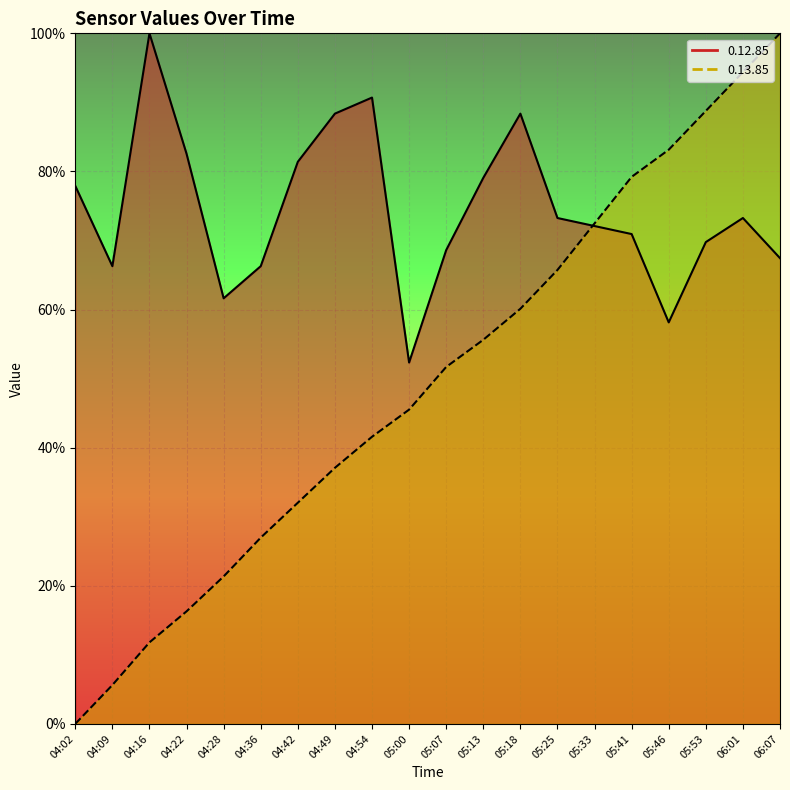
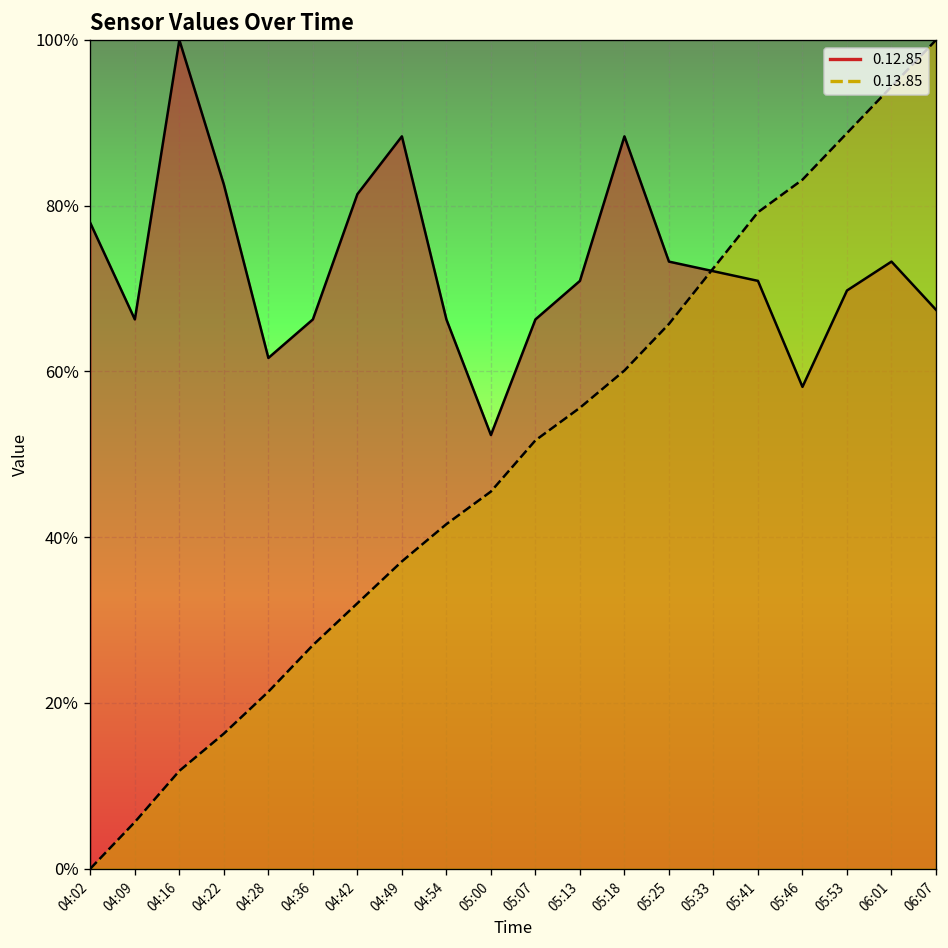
0.12.85, 04:54: 91% -> 66%
0.12.85, 05:07: 69% -> 66%
0.12.85, 05:13: 79% -> 71%
